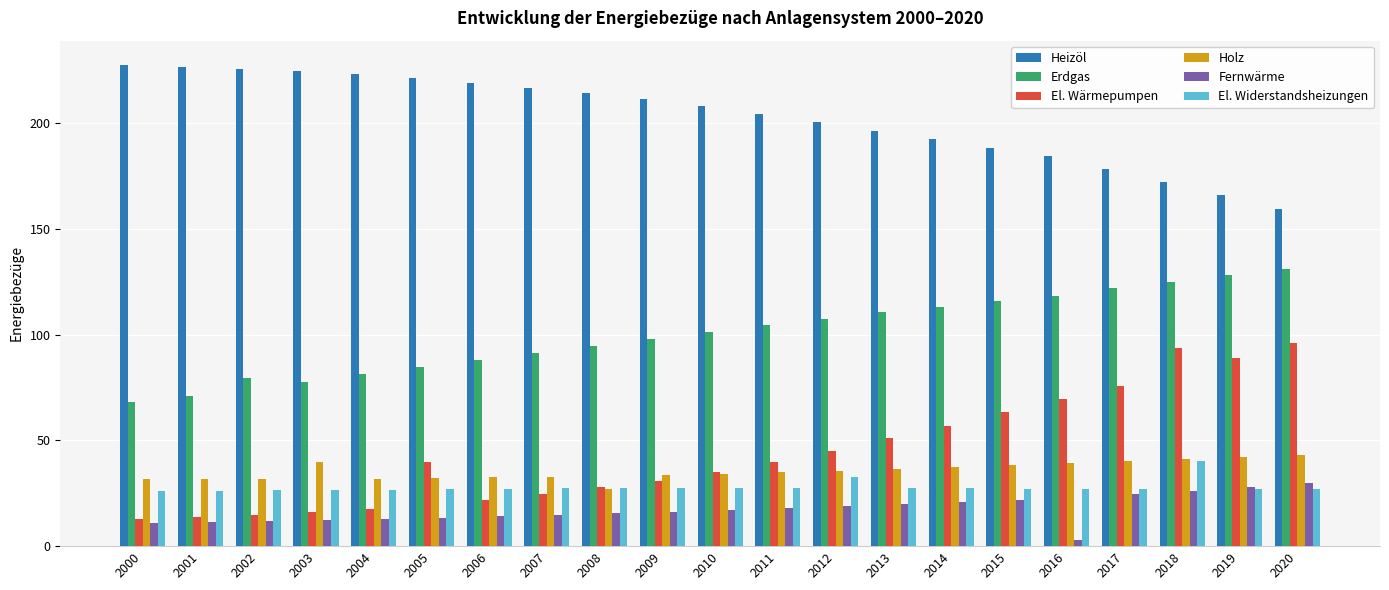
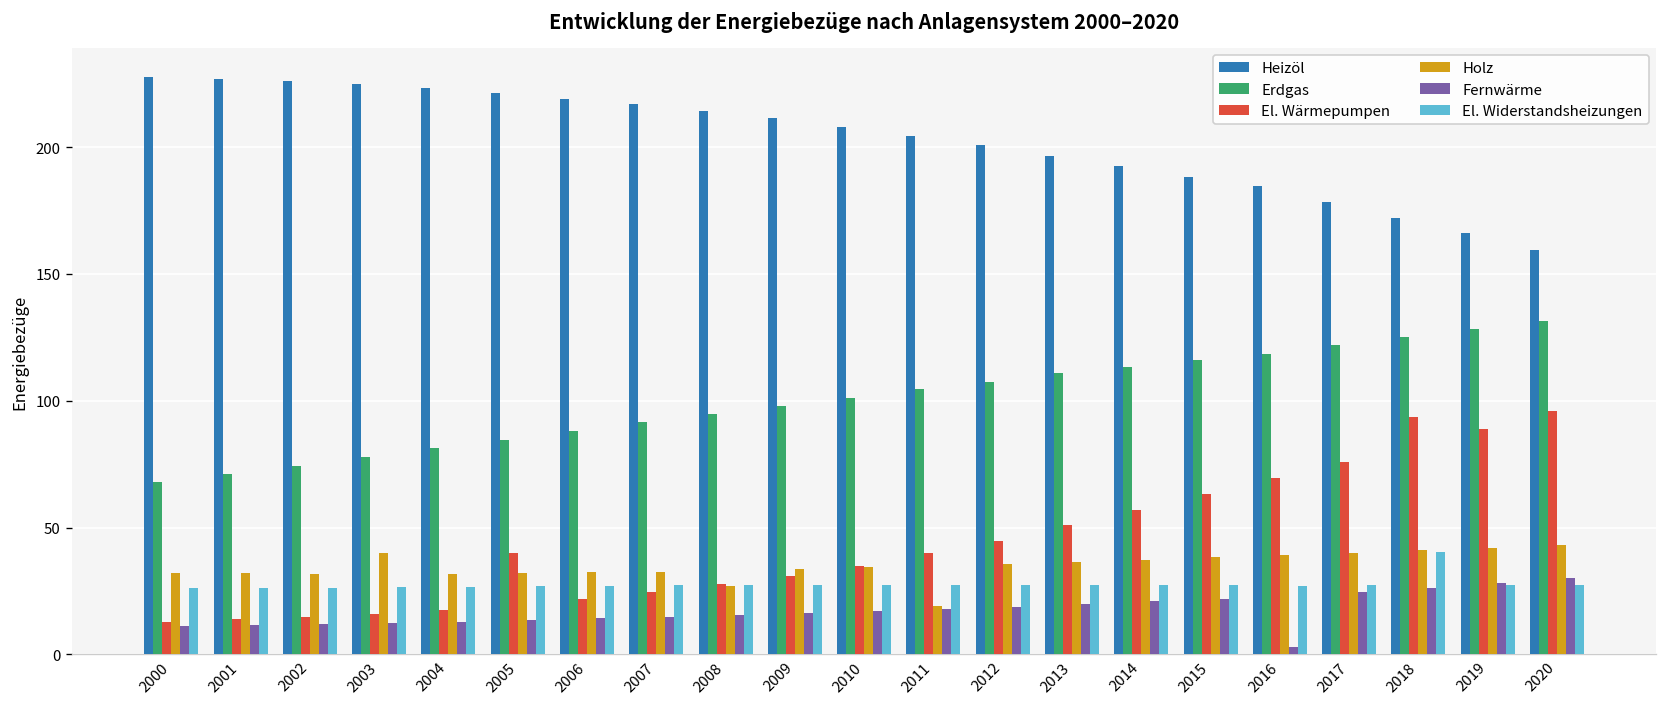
Erdgas, 2002: 80 -> 74
Holz, 2011: 35 -> 19
El. Widerstandsheizungen, 2012: 33 -> 27
